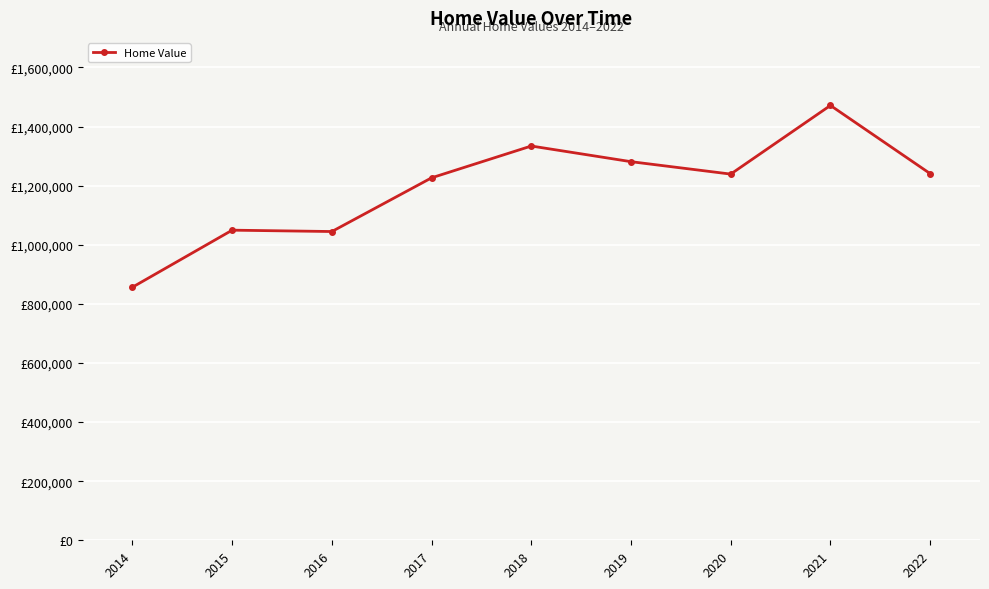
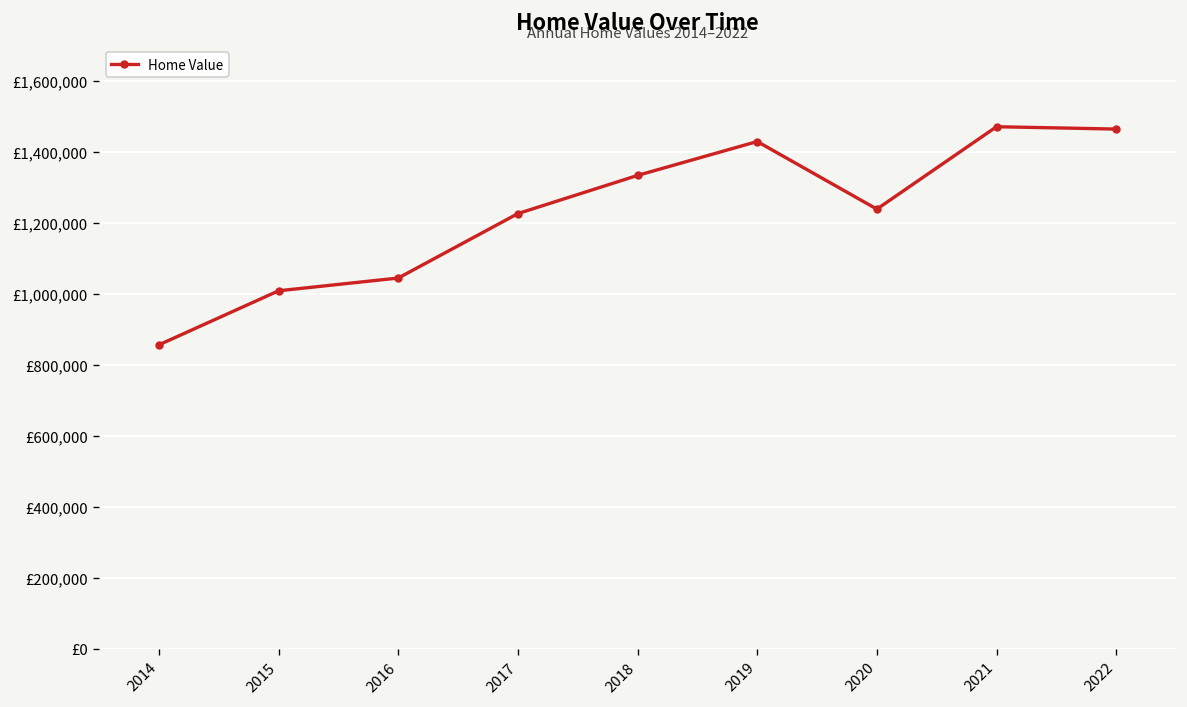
2015: £1,050,000 -> £1,010,000
2019: £1,280,000 -> £1,430,000
2022: £1,240,000 -> £1,460,000
